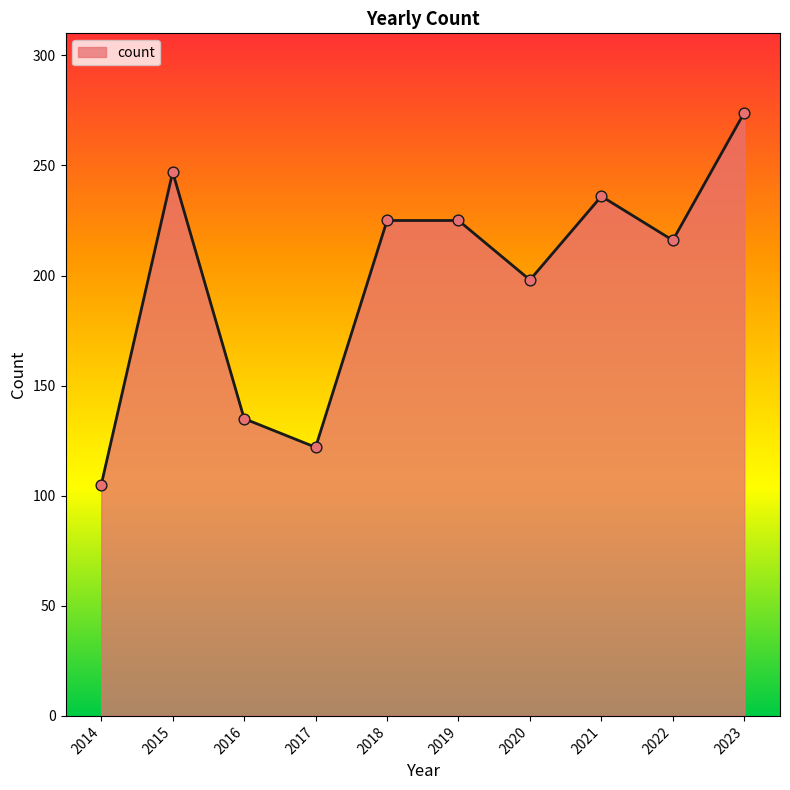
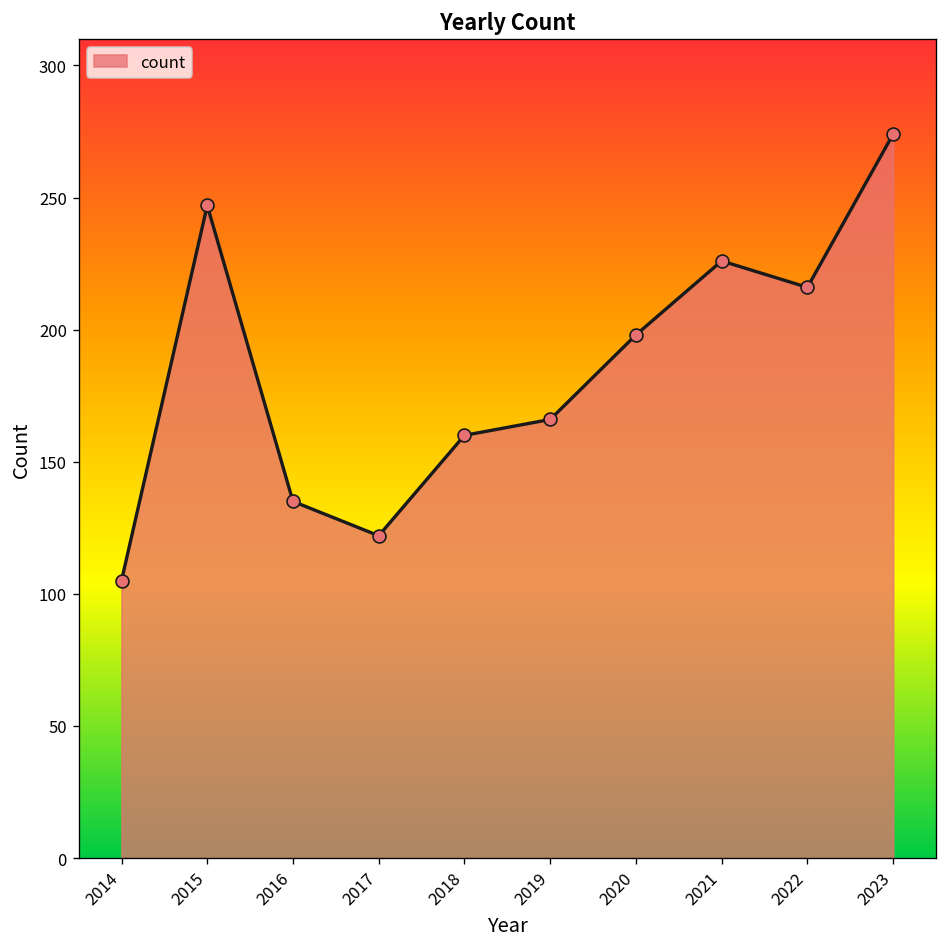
2018: 225 -> 160
2019: 225 -> 166
2021: 236 -> 226
